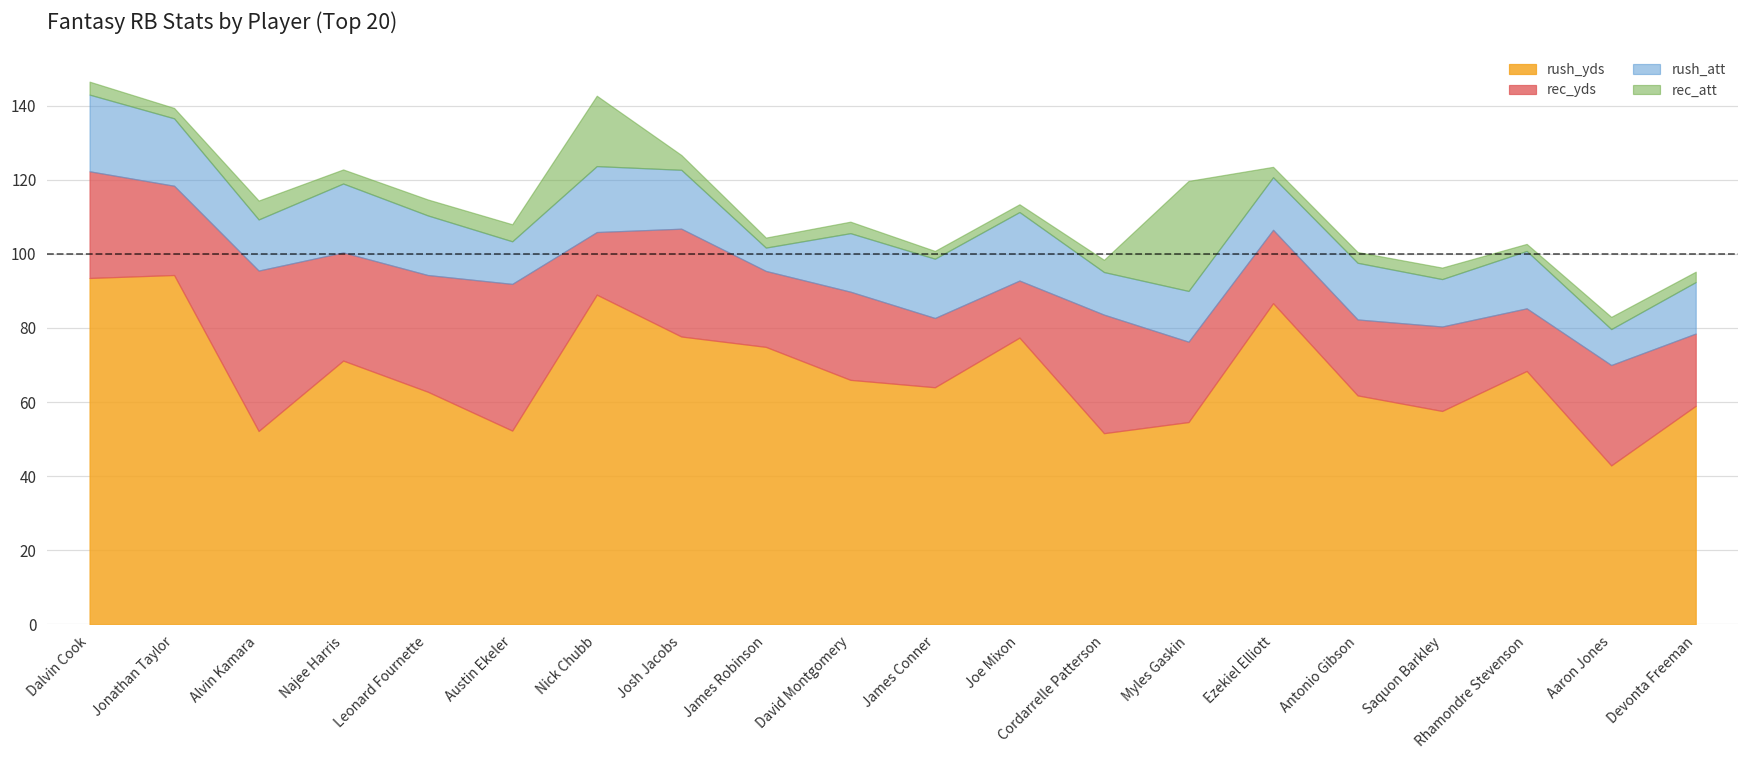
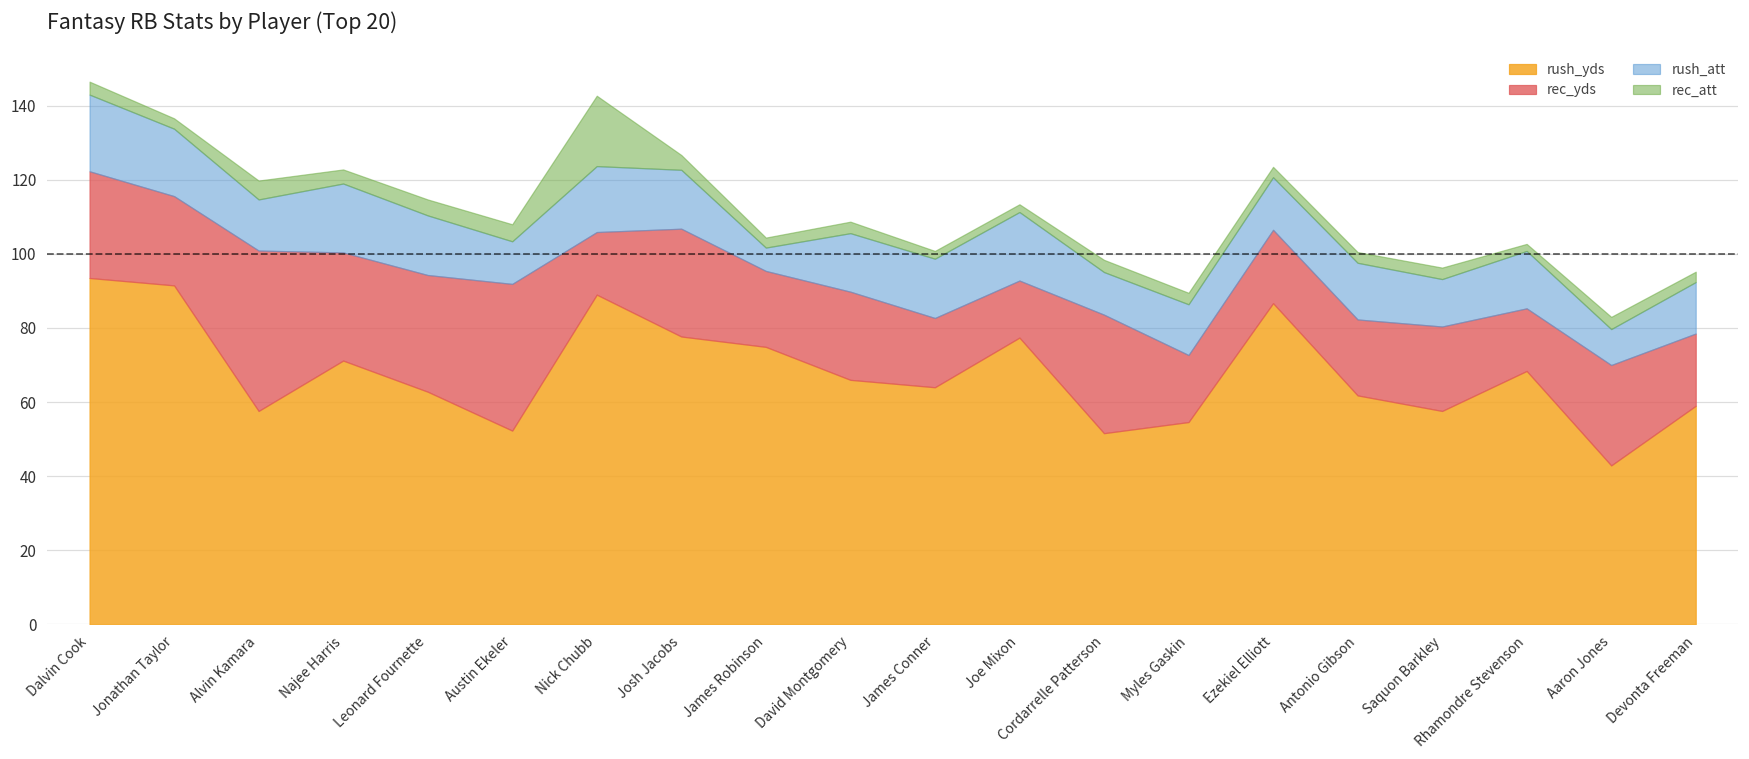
rush_yds, Jonathan Taylor: 94 -> 92
rush_yds, Alvin Kamara: 52 -> 58
rec_yds, Myles Gaskin: 22 -> 18
rec_att, Myles Gaskin: 30 -> 3
